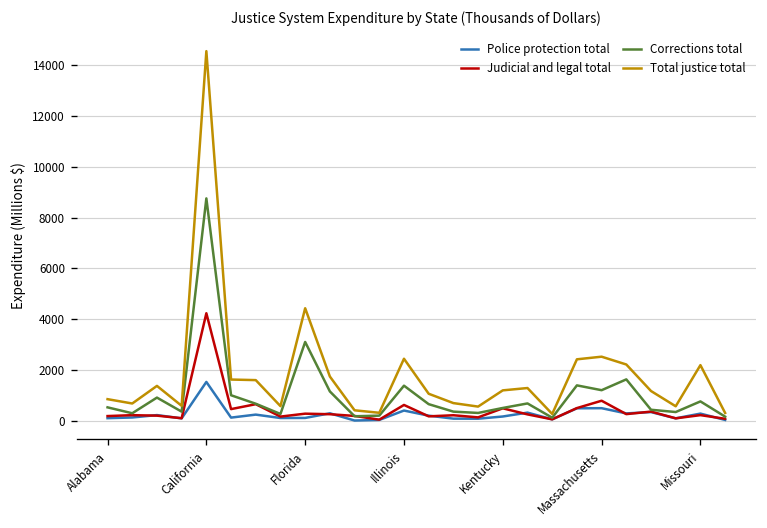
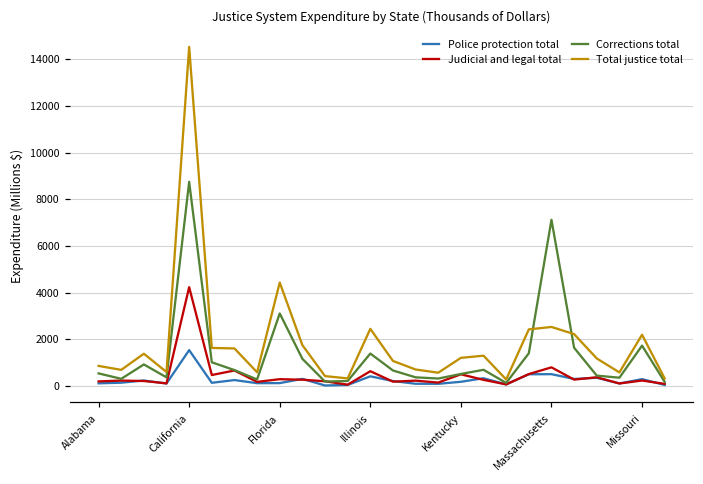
Corrections total, Massachusetts: 1200 -> 7100
Corrections total, Missouri: 800 -> 1700
